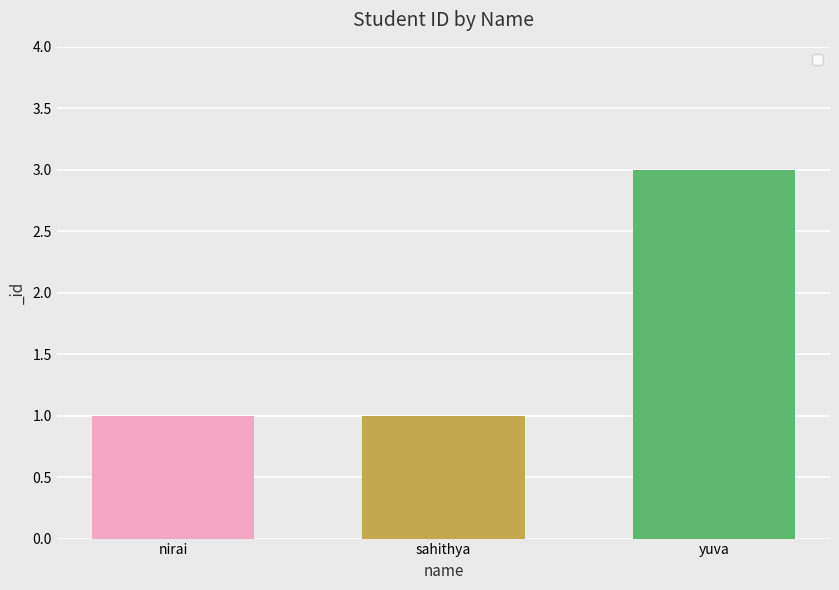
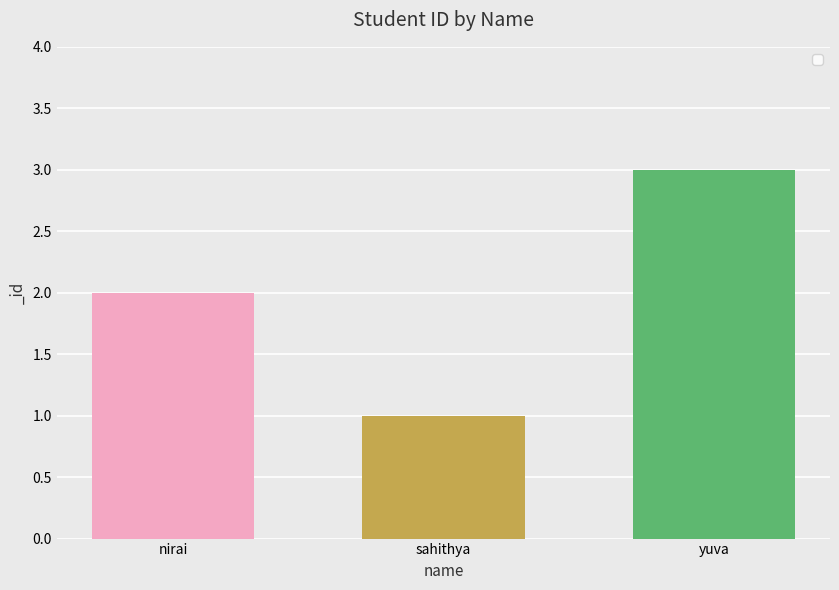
nirai: 1 -> 2
